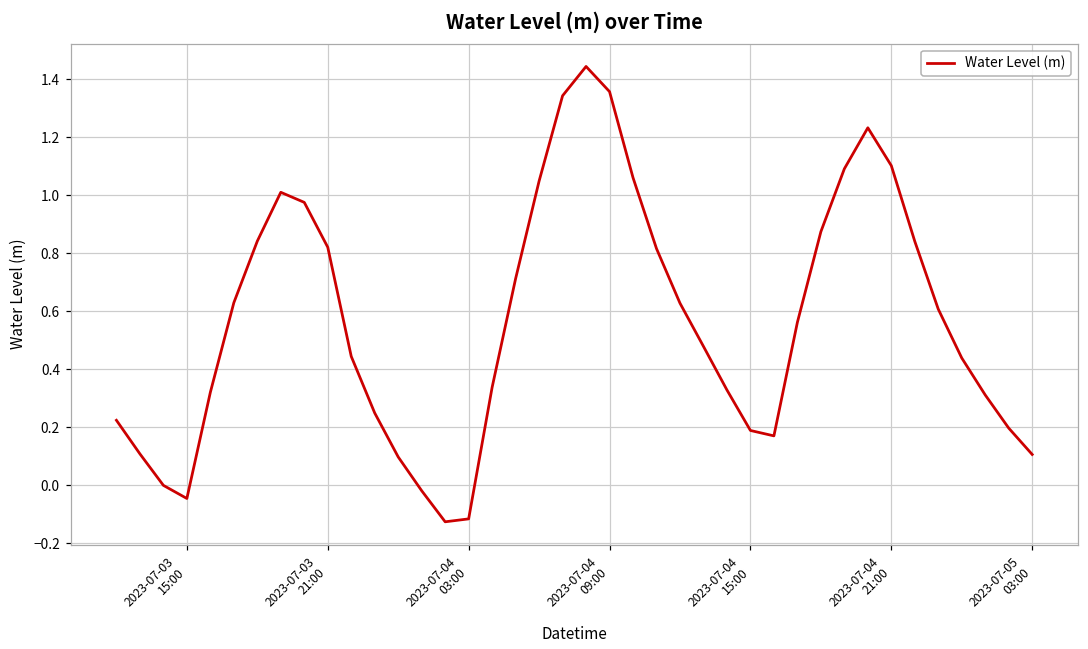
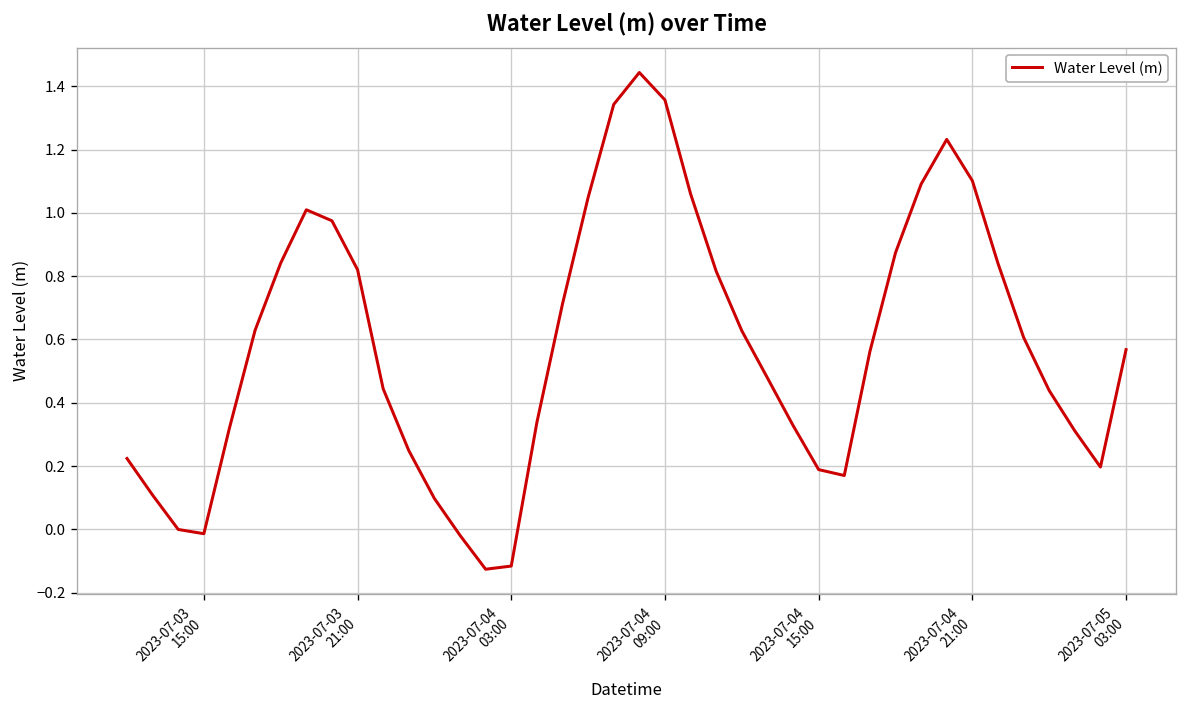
2023-07-03 15:00: -0.05 -> -0.01
2023-07-05 03:00: 0.11 -> 0.57
